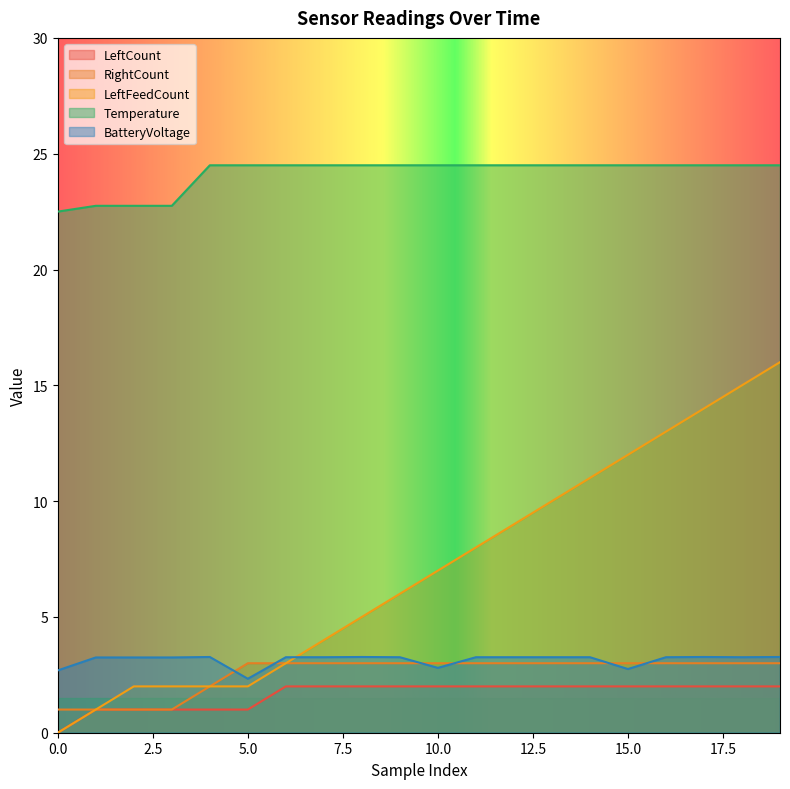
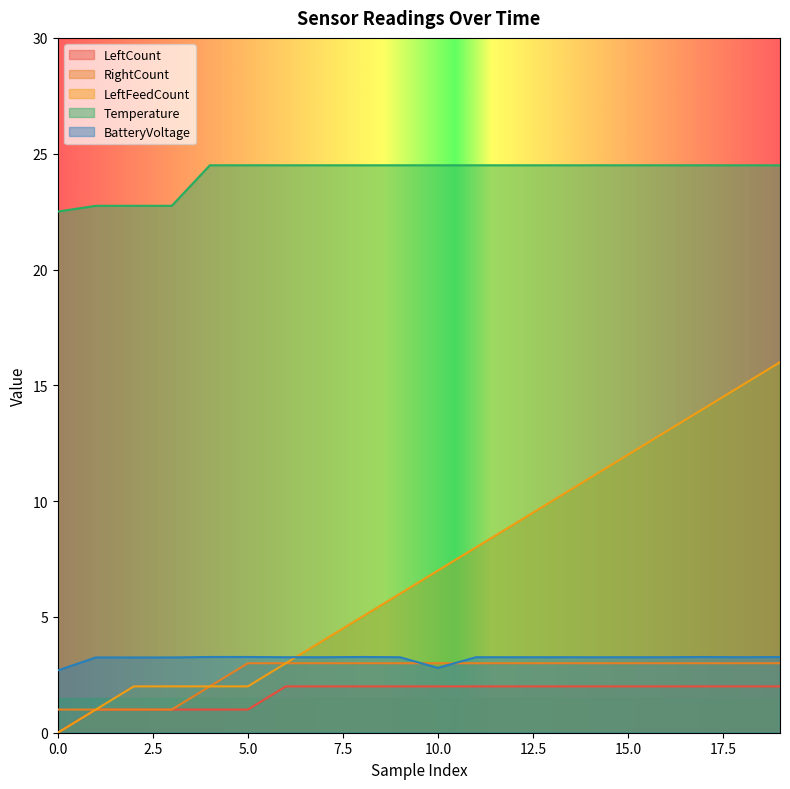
BatteryVoltage, 5.0: 2.3 -> 3.3
BatteryVoltage, 15.0: 2.8 -> 3.3
